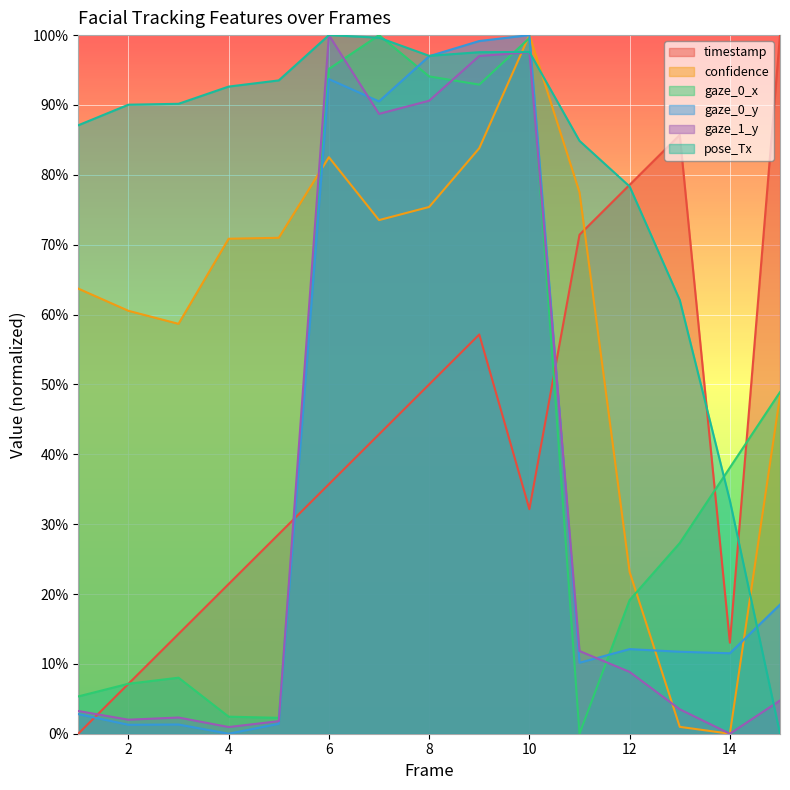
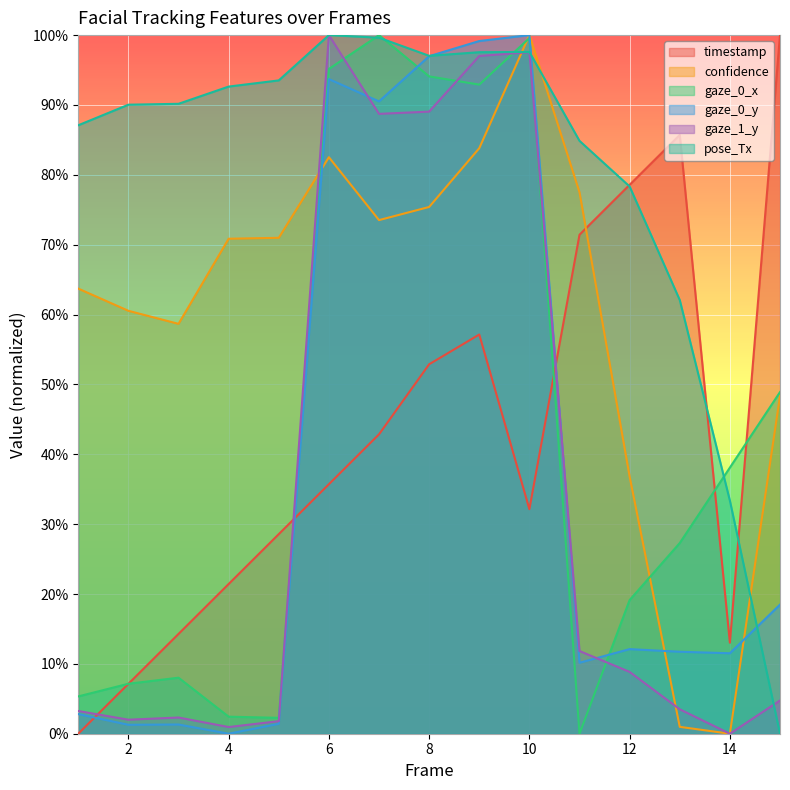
timestamp, 8: 50% -> 53%
gaze_1_y, 8: 91% -> 89%
confidence, 12: 23% -> 37%
